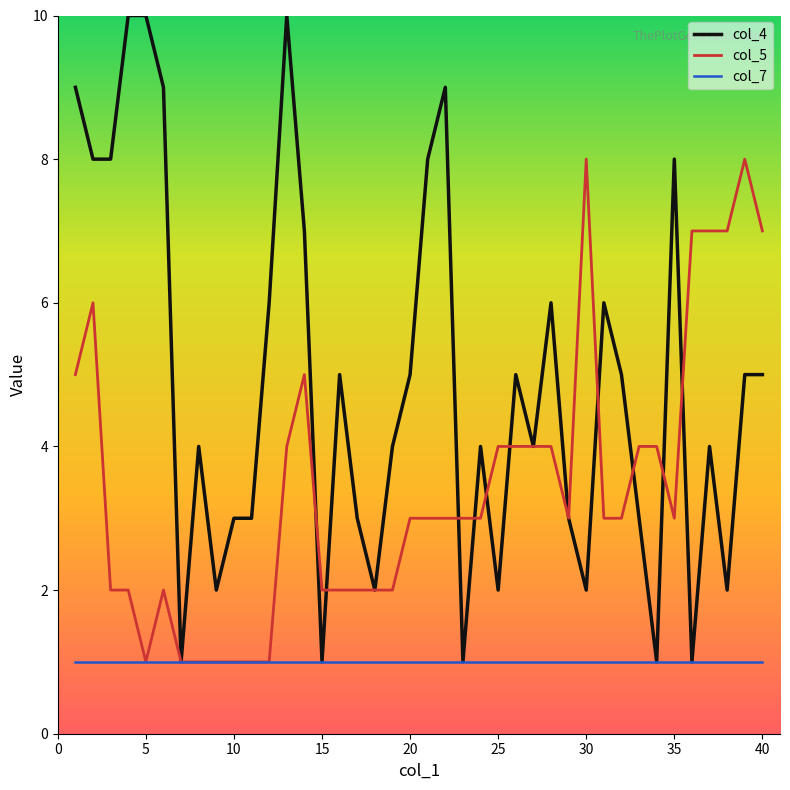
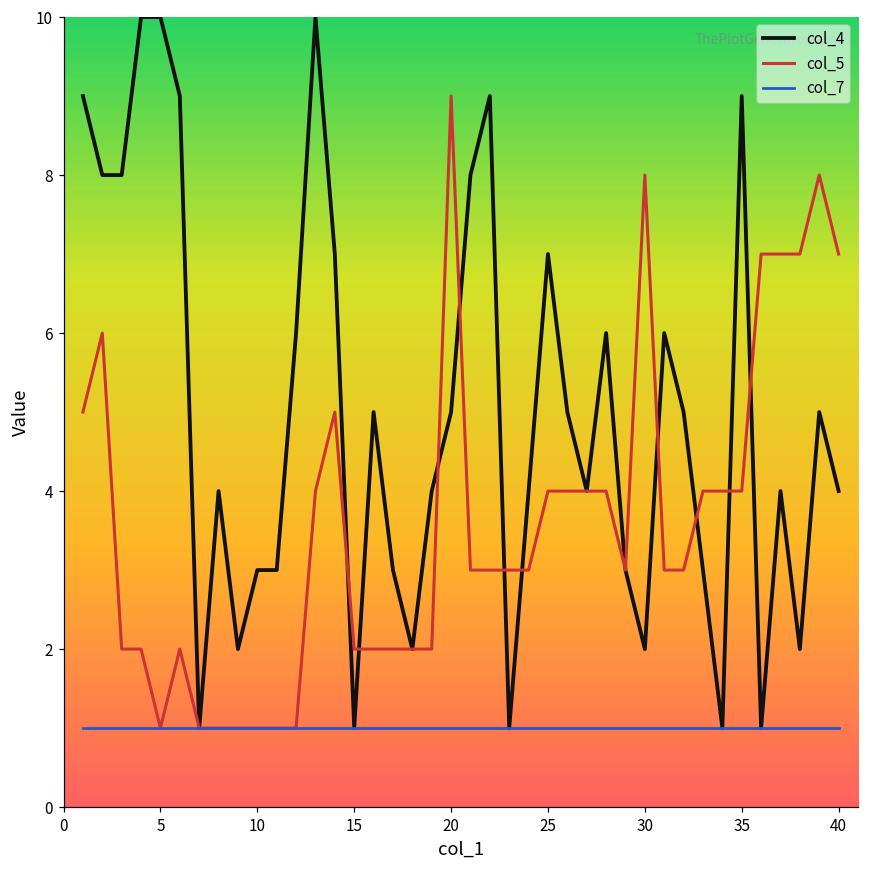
col_5, 20: 3 -> 9
col_4, 25: 2 -> 7
col_4, 35: 8 -> 9
col_5, 35: 3 -> 4
col_4, 40: 5 -> 4
